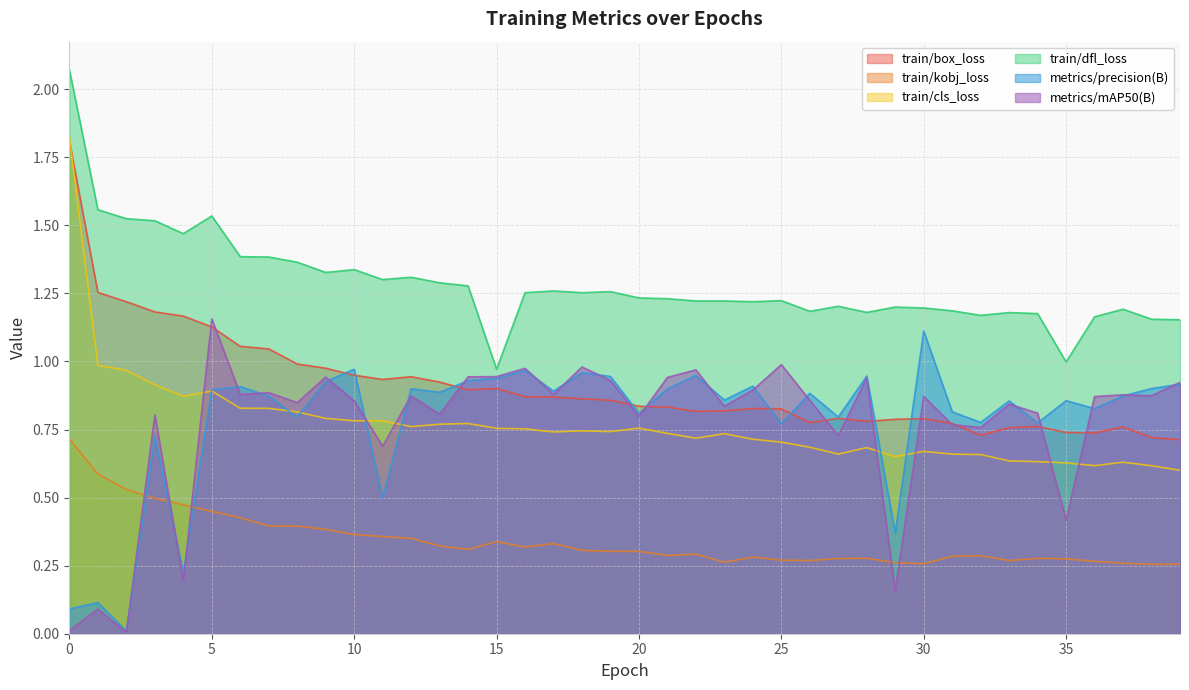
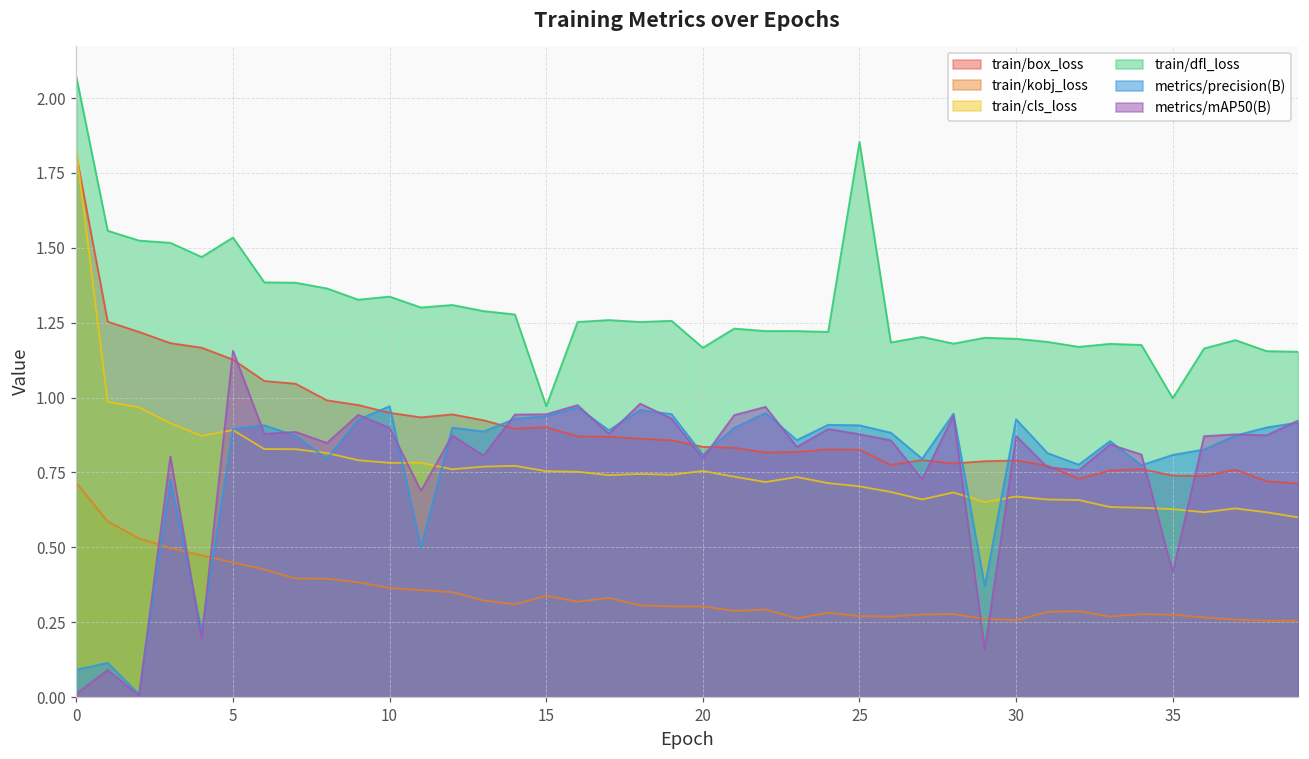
metrics/mAP50(B), 10: 0.86 -> 0.90
train/dfl_loss, 20: 1.23 -> 1.17
train/dfl_loss, 25: 1.22 -> 1.85
metrics/precision(B), 25: 0.77 -> 0.91
metrics/mAP50(B), 25: 0.99 -> 0.88
metrics/precision(B), 30: 1.11 -> 0.93
metrics/precision(B), 35: 0.86 -> 0.81
